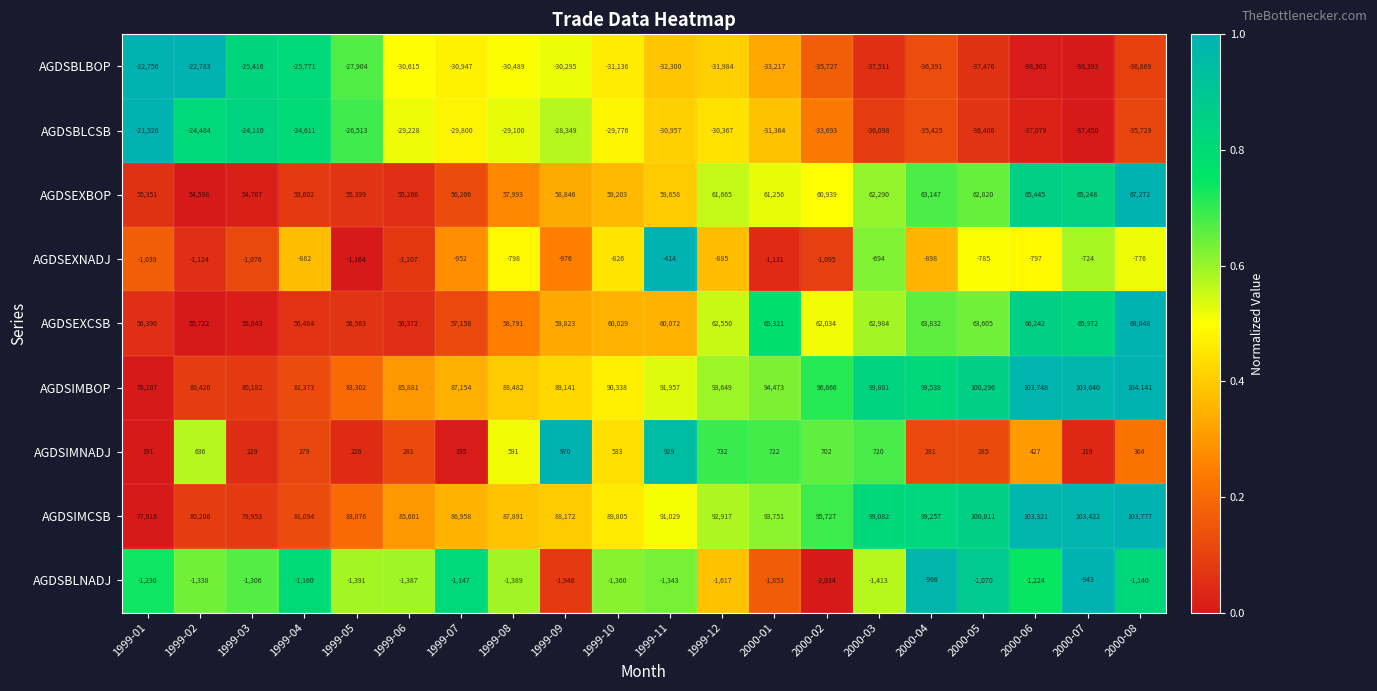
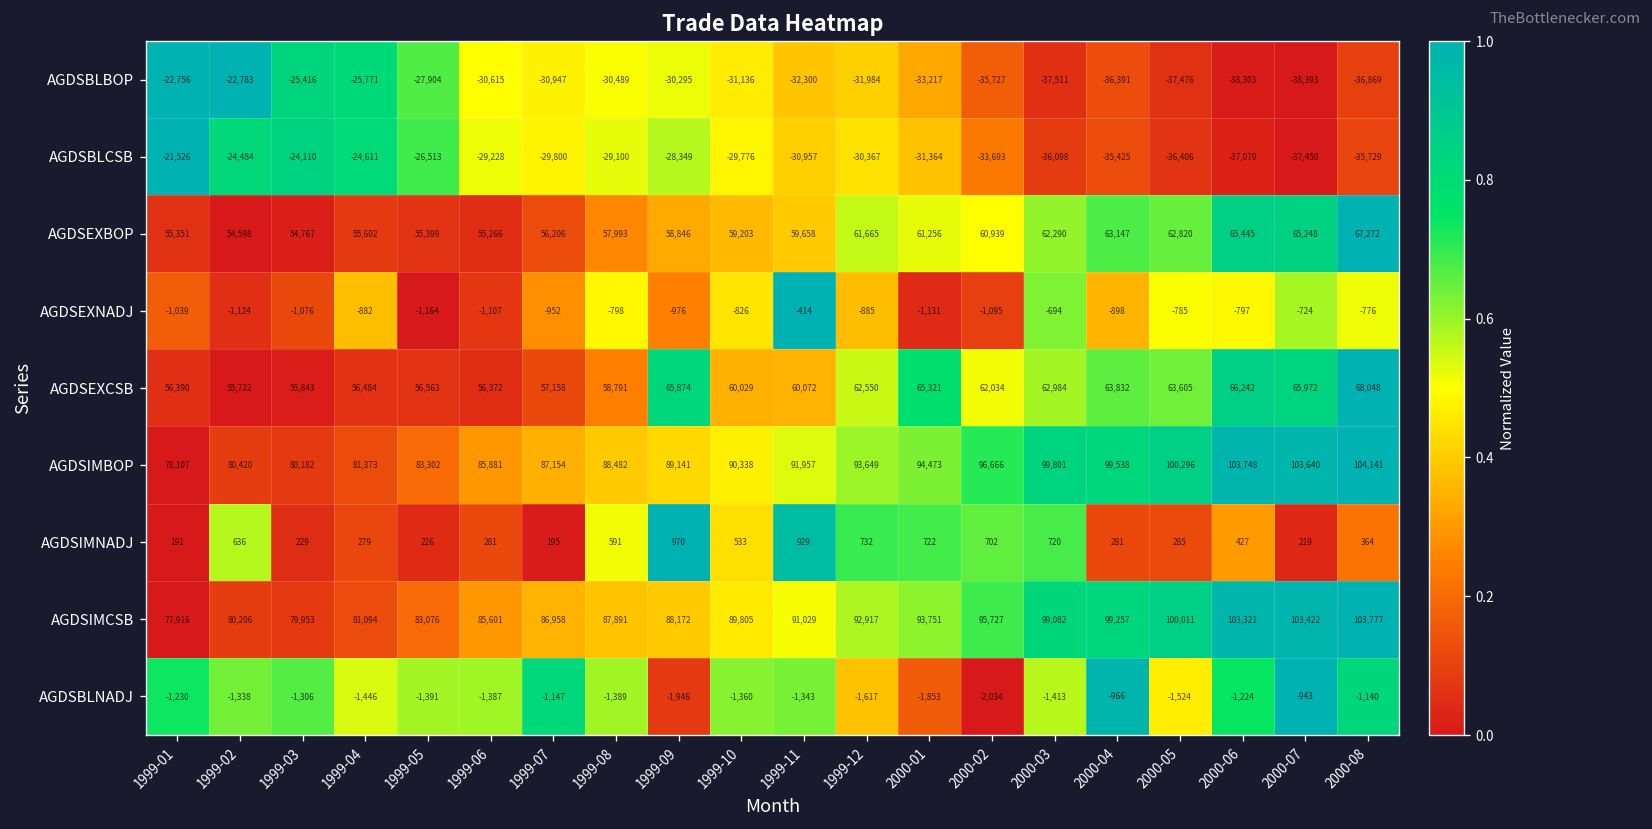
AGDSEXCSB, 1999-09: 59,823 -> 65,874
AGDSBLNADJ, 1999-04: -1,160 -> -1,446
AGDSBLNADJ, 2000-05: -1,070 -> -1,524
